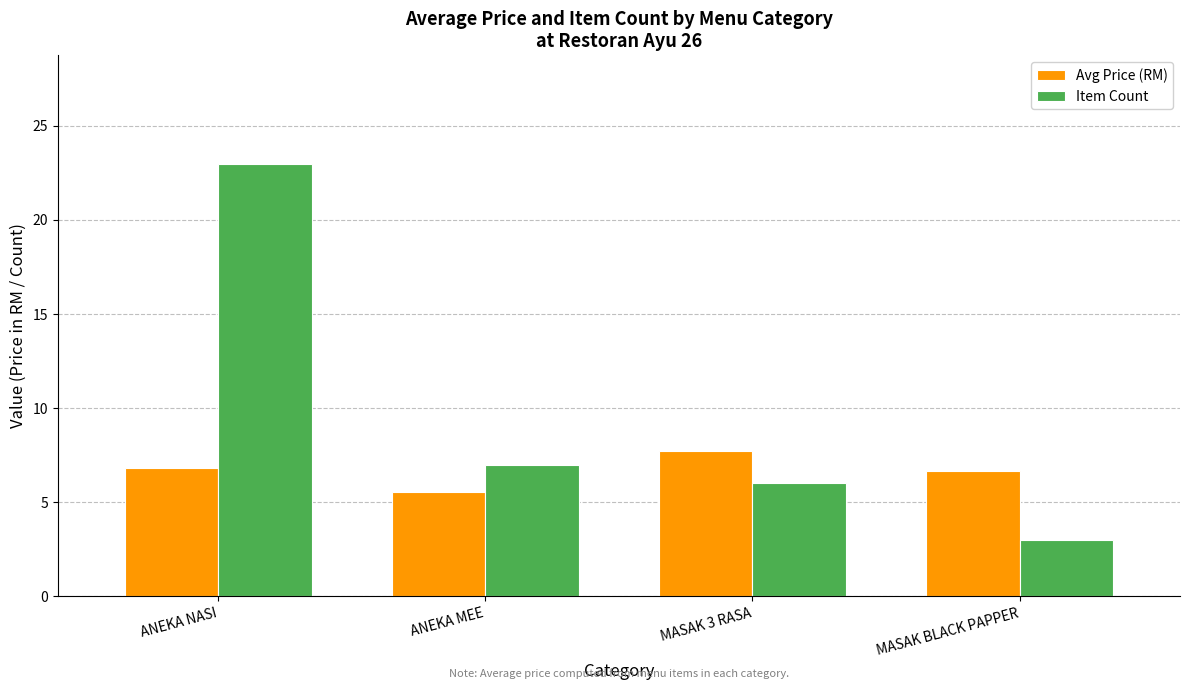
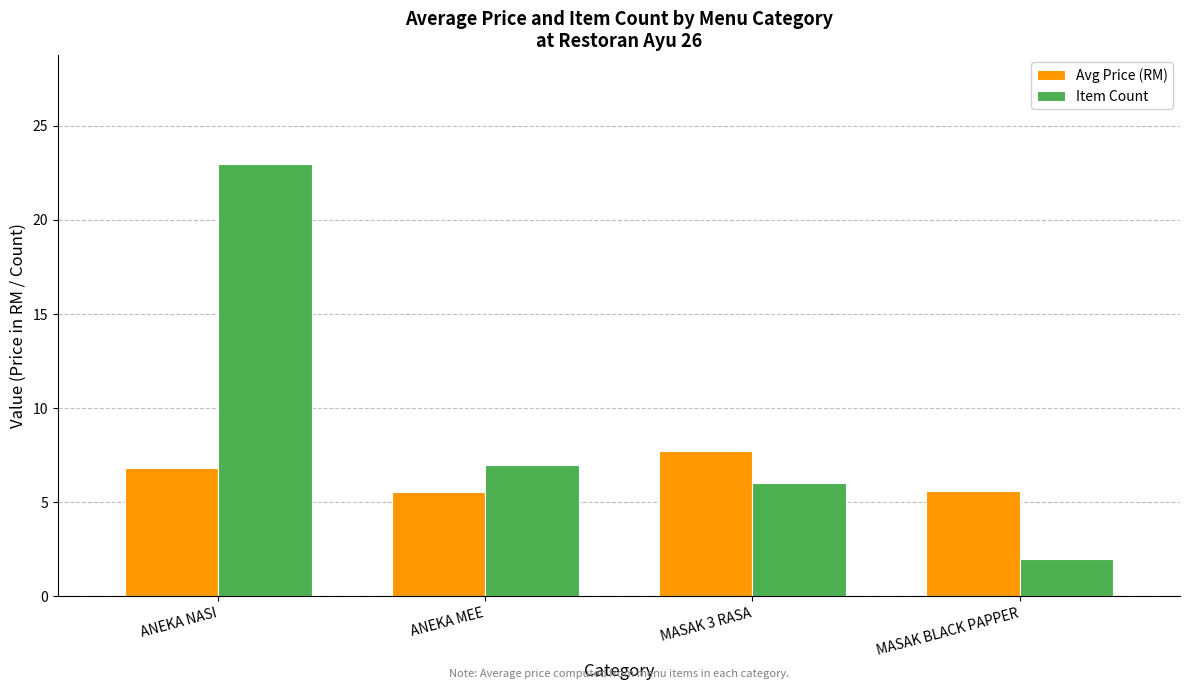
Avg Price (RM), MASAK BLACK PAPPER: 6.7 -> 5.6
Item Count, MASAK BLACK PAPPER: 3 -> 2
